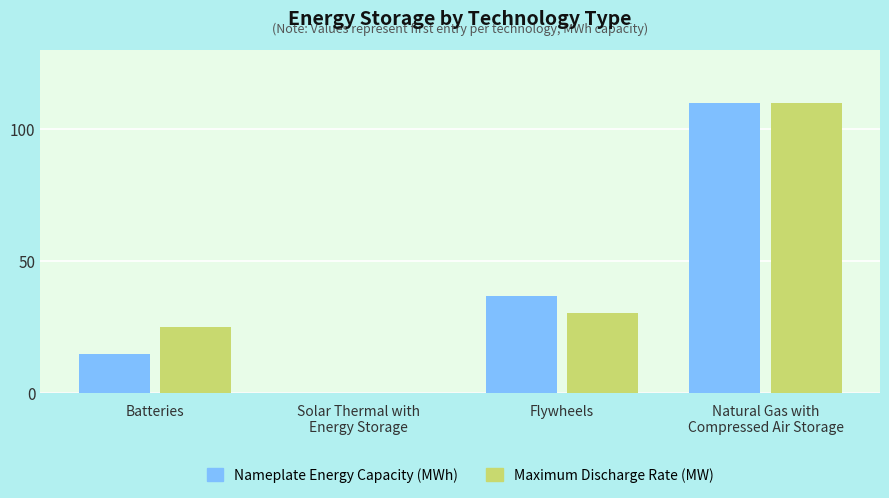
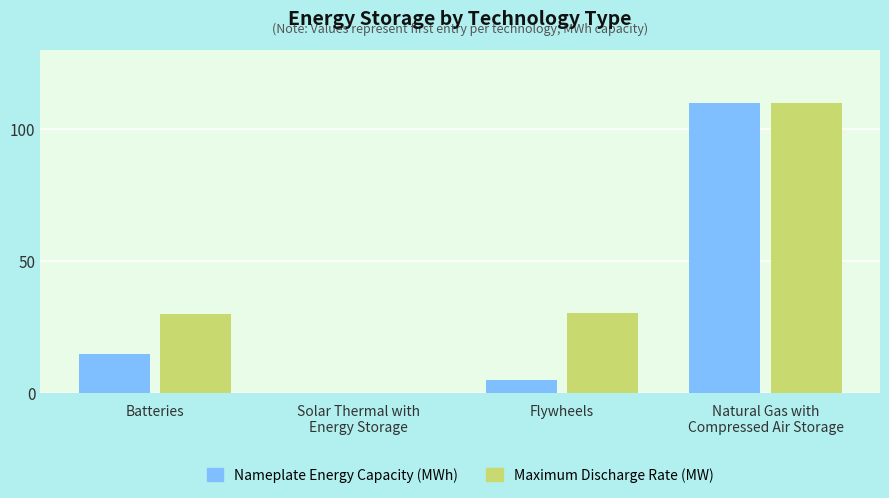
Maximum Discharge Rate (MW), Batteries: 25 -> 30
Nameplate Energy Capacity (MWh), Flywheels: 37 -> 5
